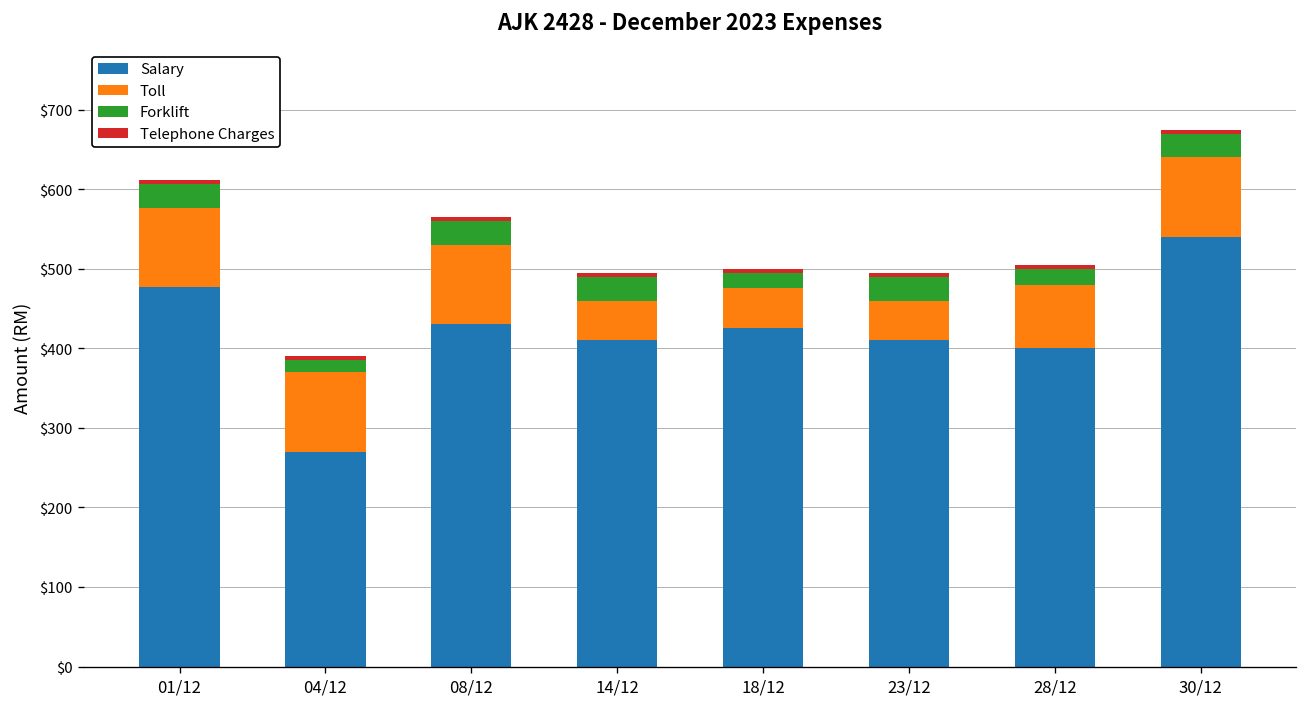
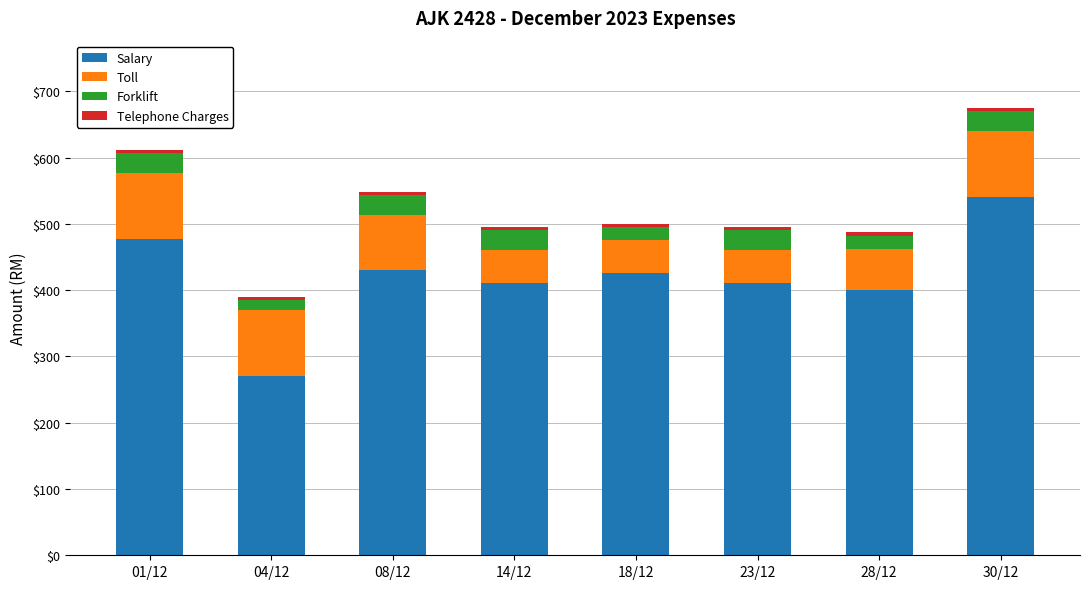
Toll, 08/12: $100 -> $80
Toll, 28/12: $80 -> $60
